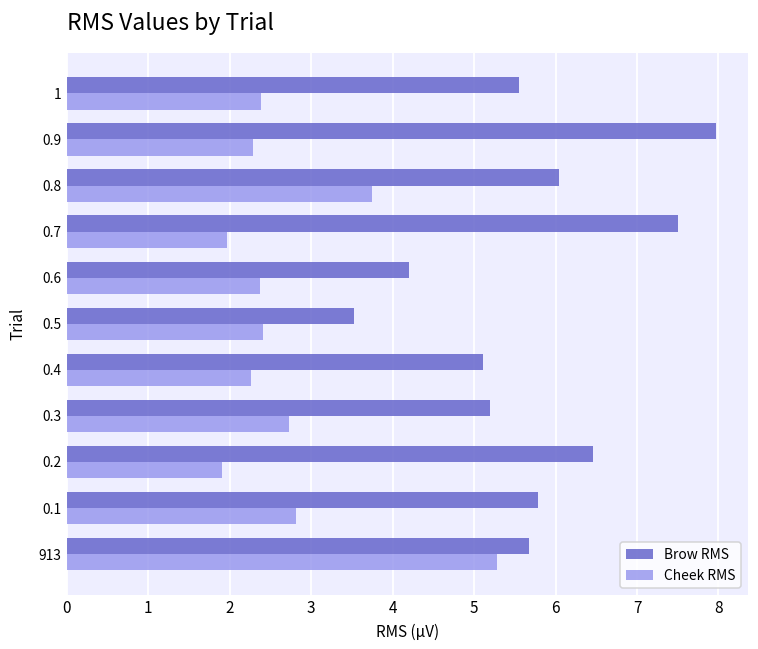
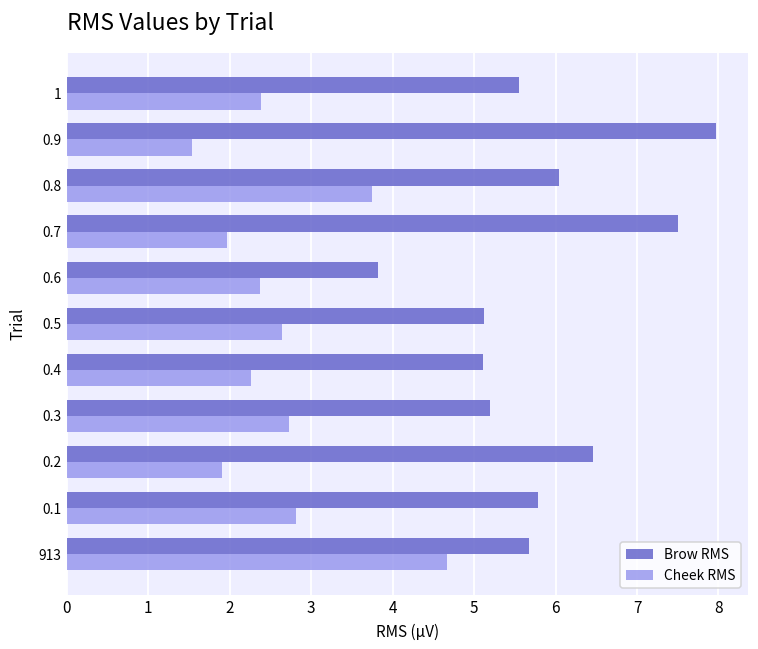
Cheek RMS, 0.9: 2.3 -> 1.5
Brow RMS, 0.6: 4.2 -> 3.8
Brow RMS, 0.5: 3.5 -> 5.1
Cheek RMS, 0.5: 2.4 -> 2.6
Cheek RMS, 913: 5.3 -> 4.7
